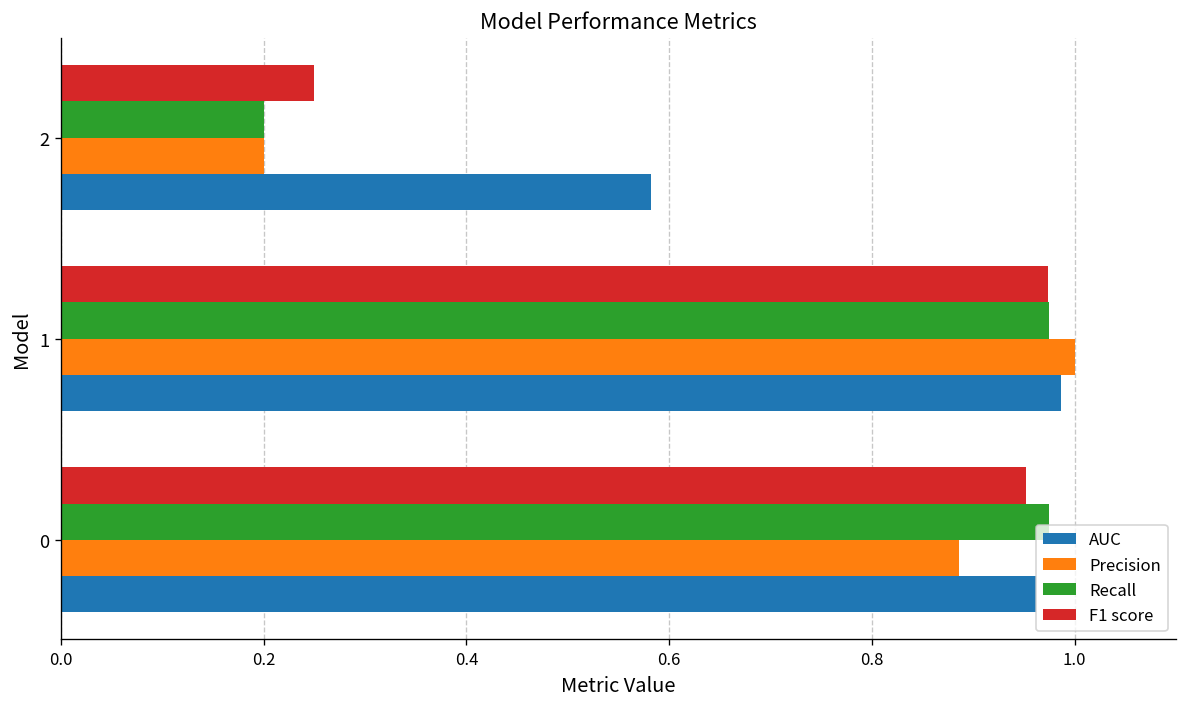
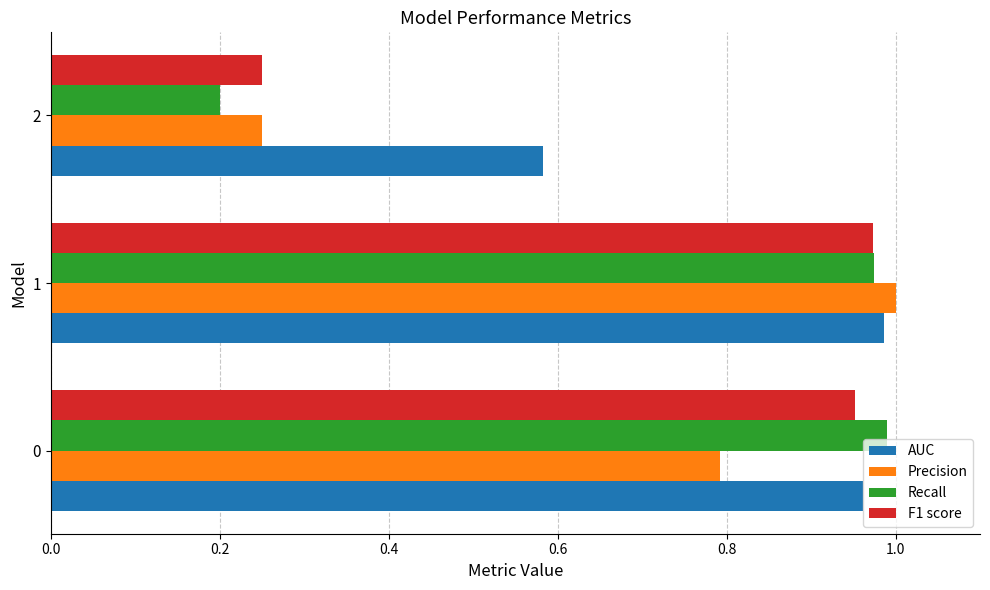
Precision, 2: 0.20 -> 0.25
Recall, 0: 0.98 -> 0.99
Precision, 0: 0.89 -> 0.79
